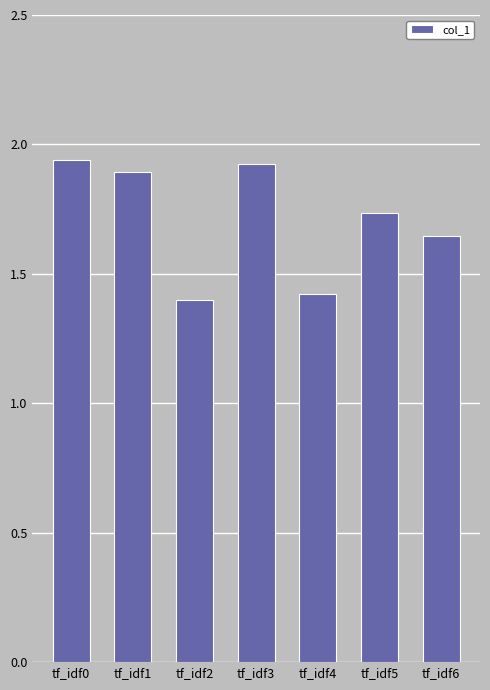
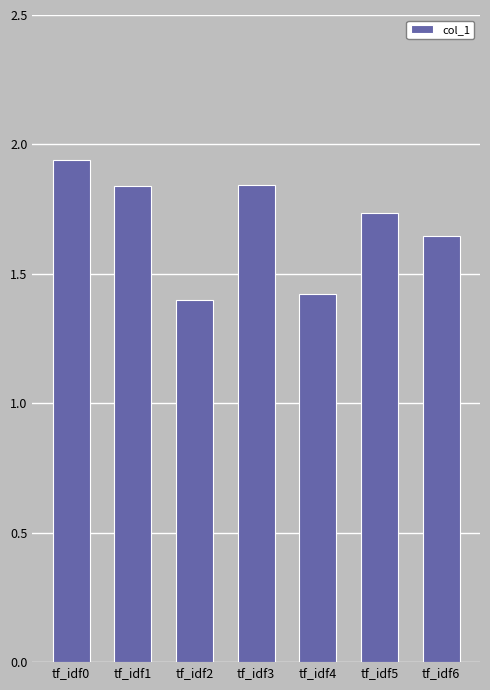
tf_idf1: 1.89 -> 1.84
tf_idf3: 1.92 -> 1.84
